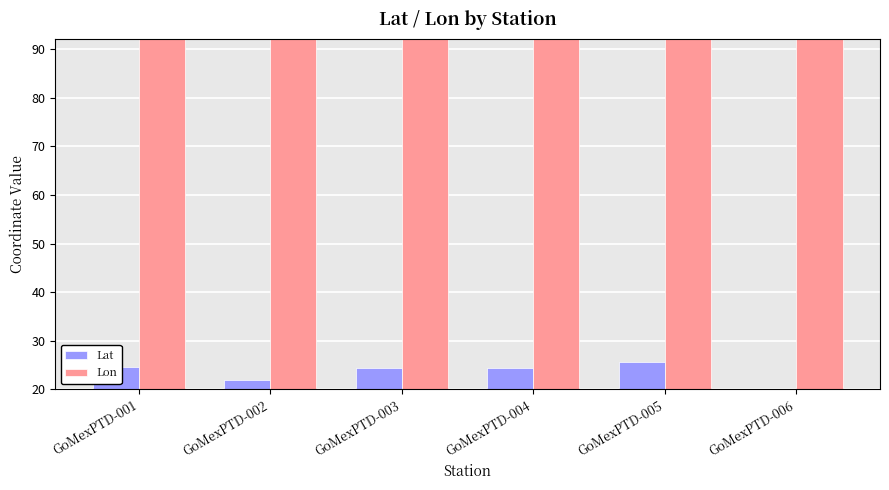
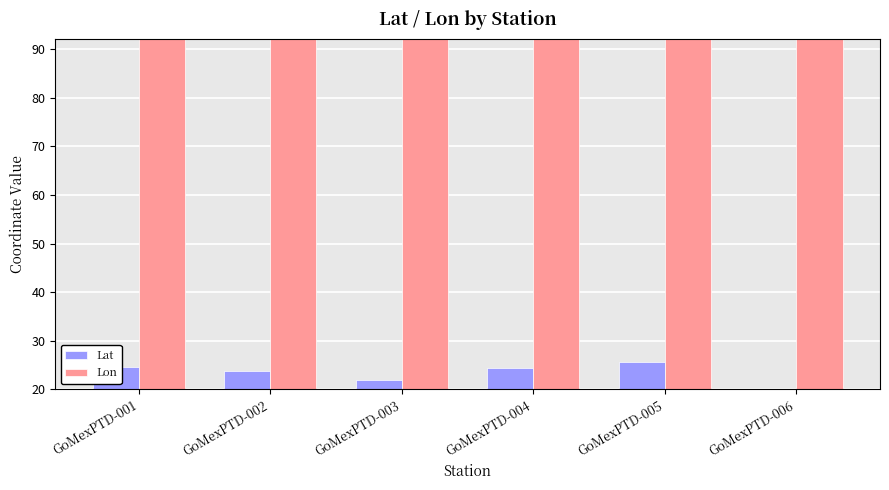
Lat, GoMexPTD-002: 22 -> 24
Lat, GoMexPTD-003: 24 -> 22
